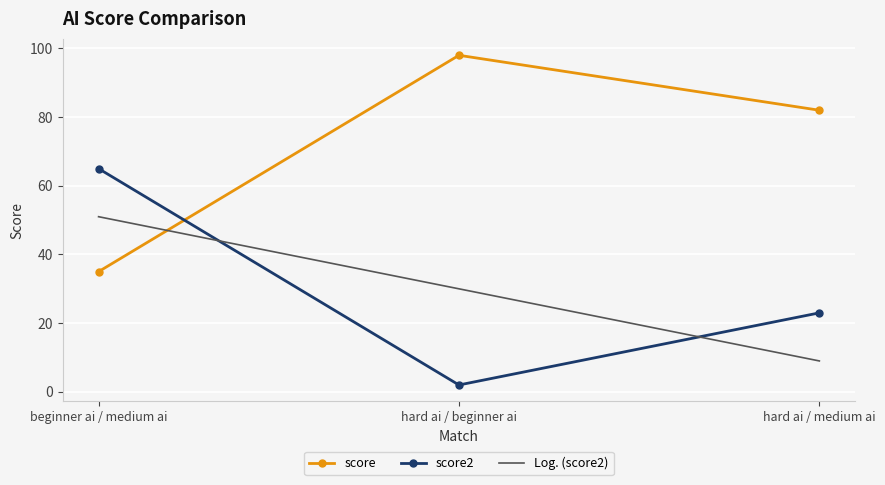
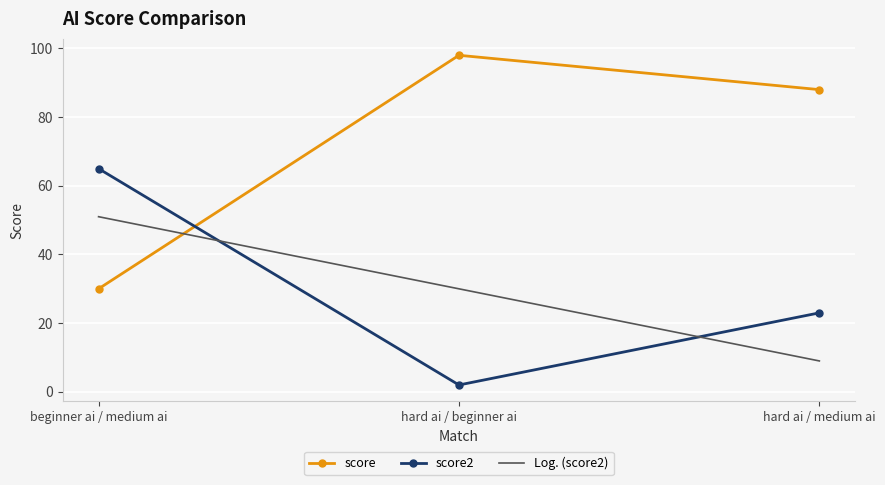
score, beginner ai / medium ai: 35 -> 30
score, hard ai / medium ai: 82 -> 88
